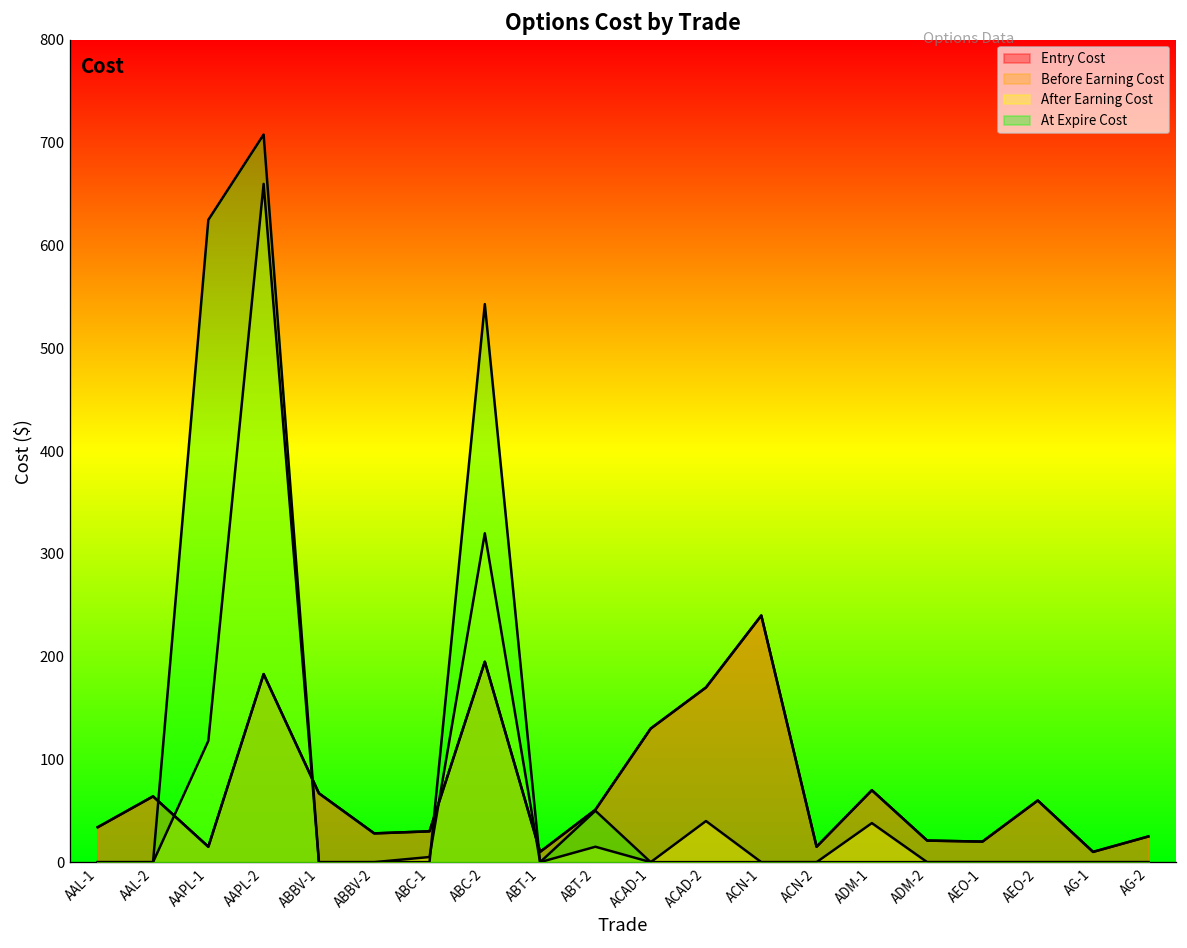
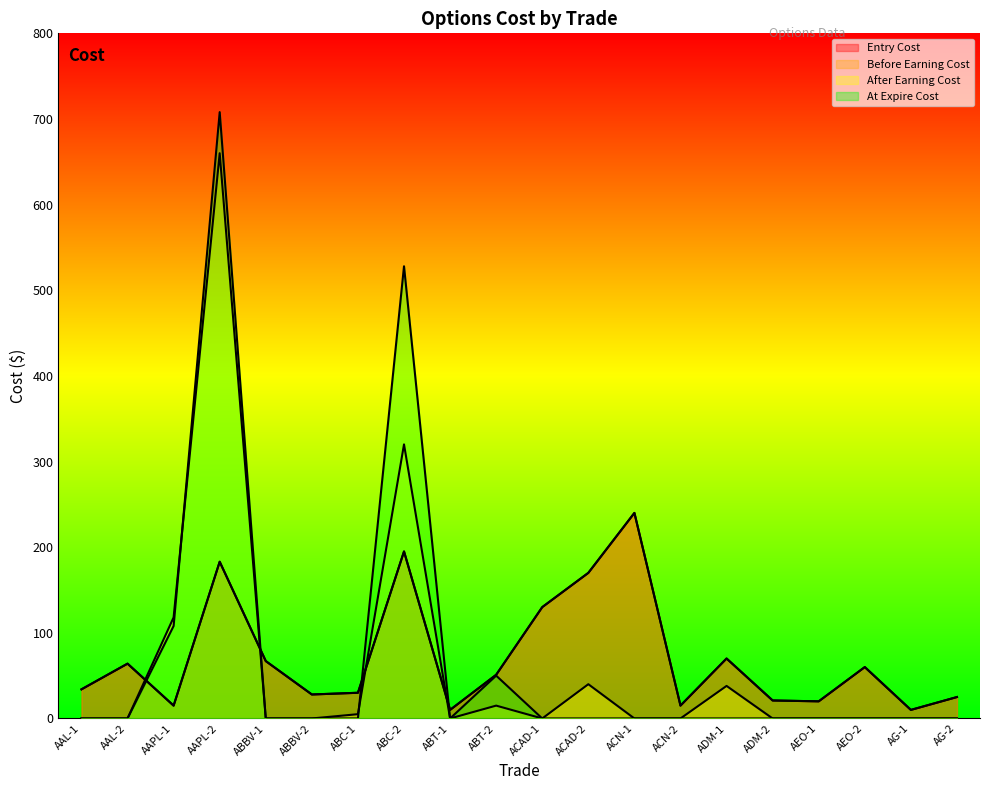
At Expire Cost, AAPL-1: 630 -> 110
At Expire Cost, ABC-2: 540 -> 530
